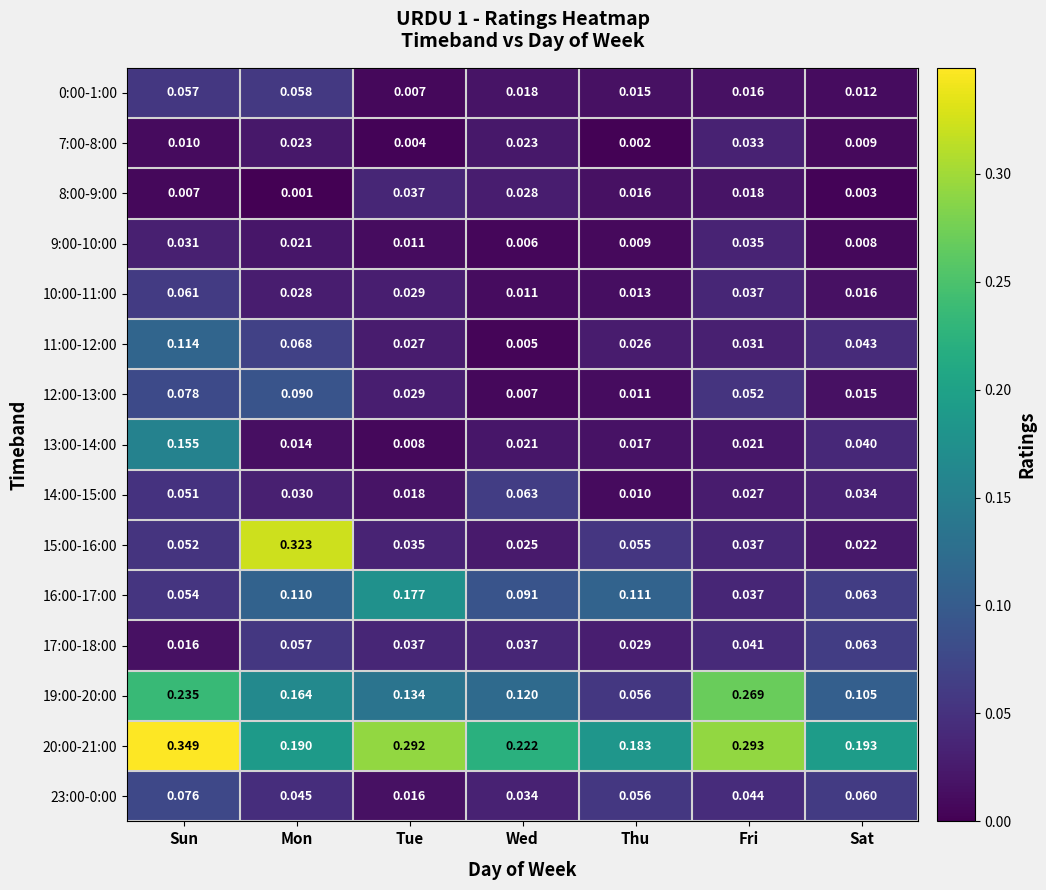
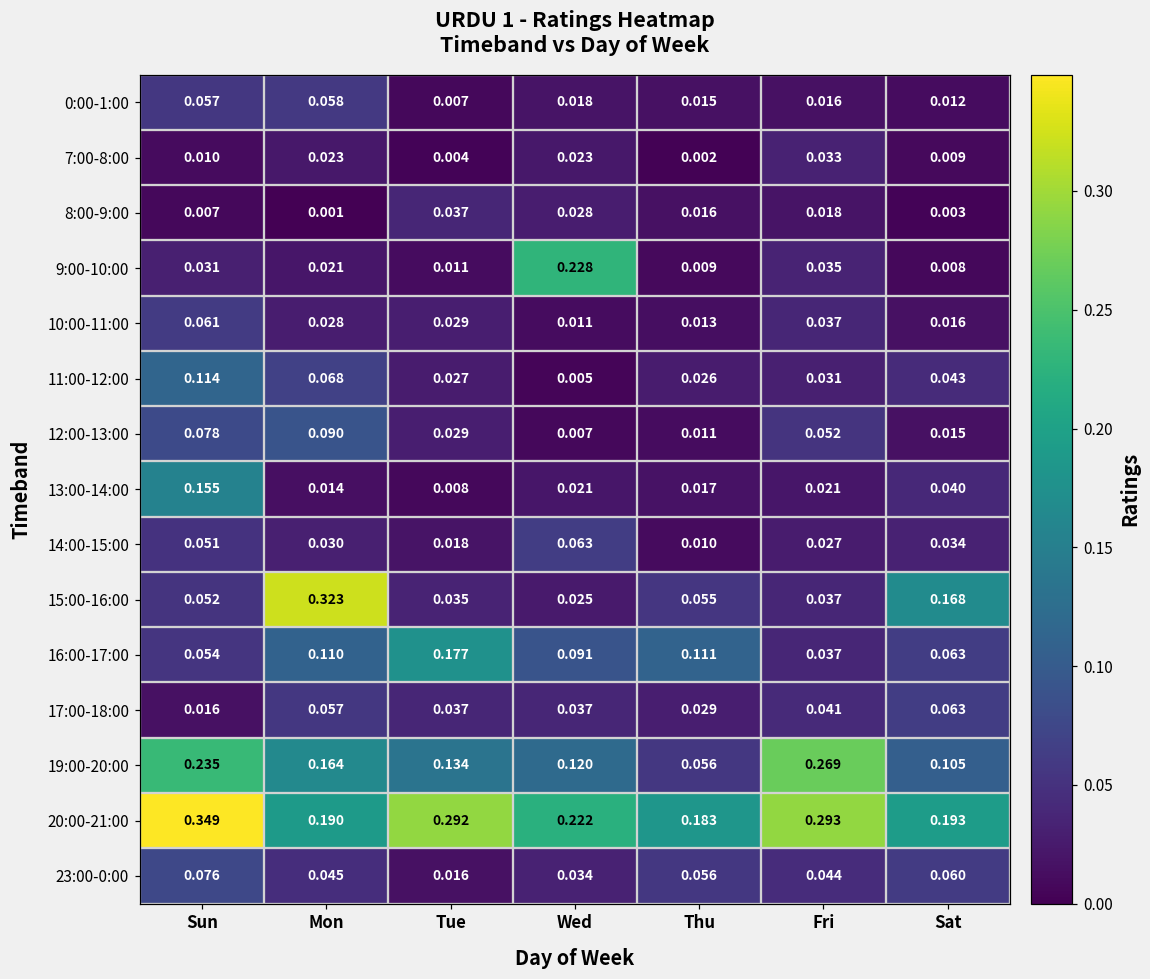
9:00-10:00, Wed: 0.006 -> 0.228
15:00-16:00, Sat: 0.022 -> 0.168
